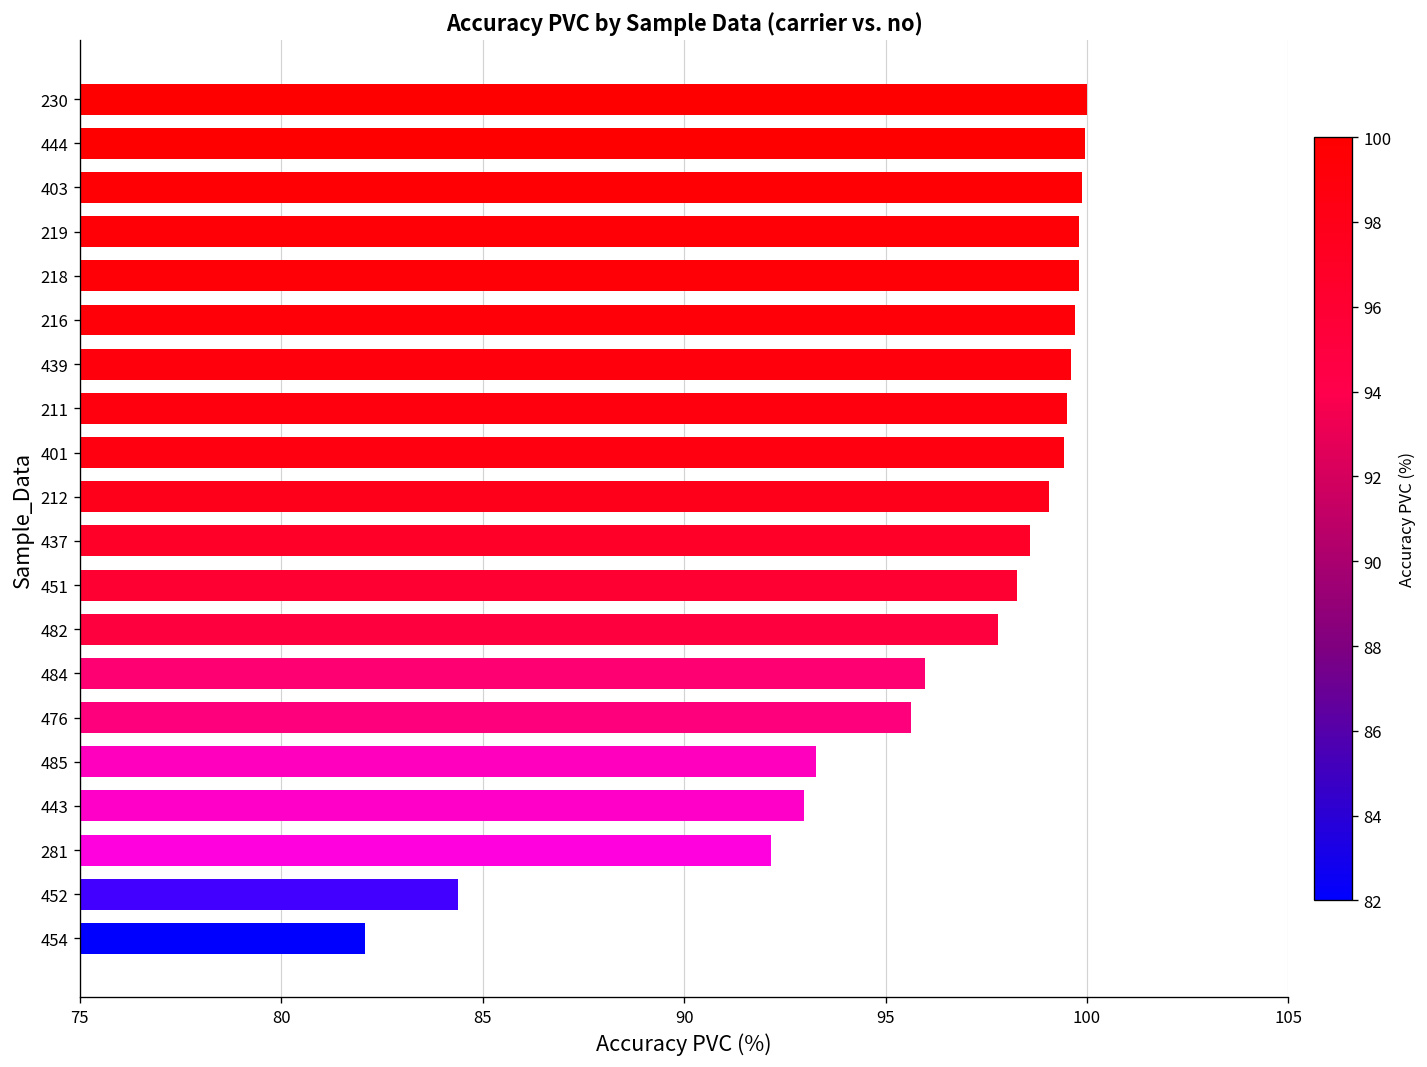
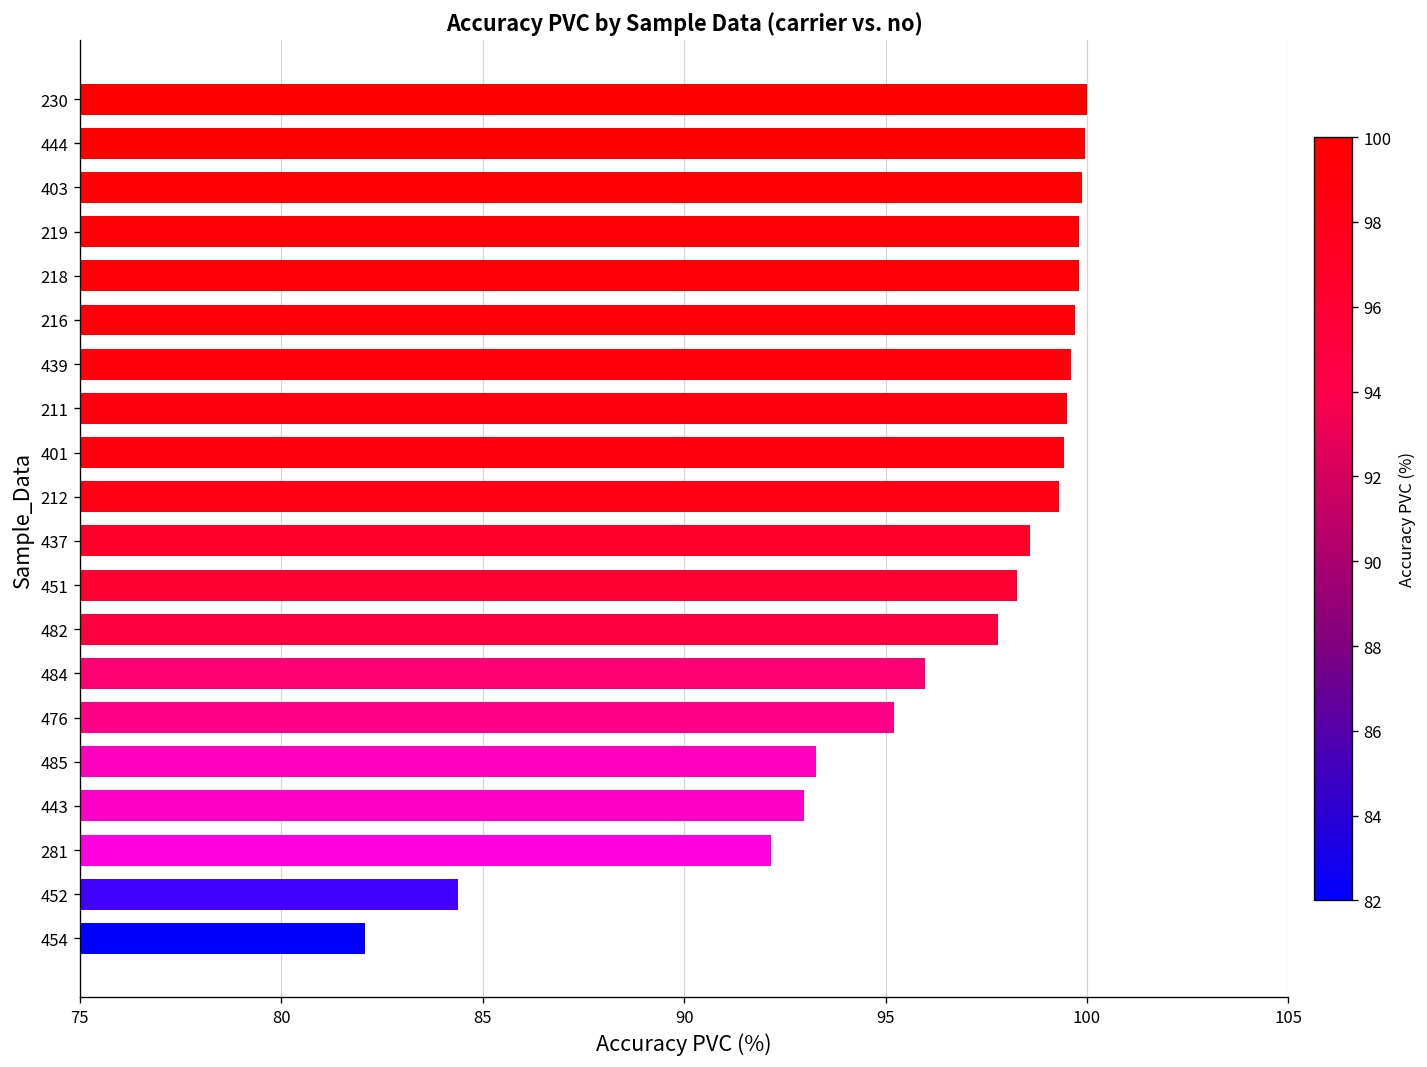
212: 99.1 -> 99.3
476: 95.6 -> 95.2
